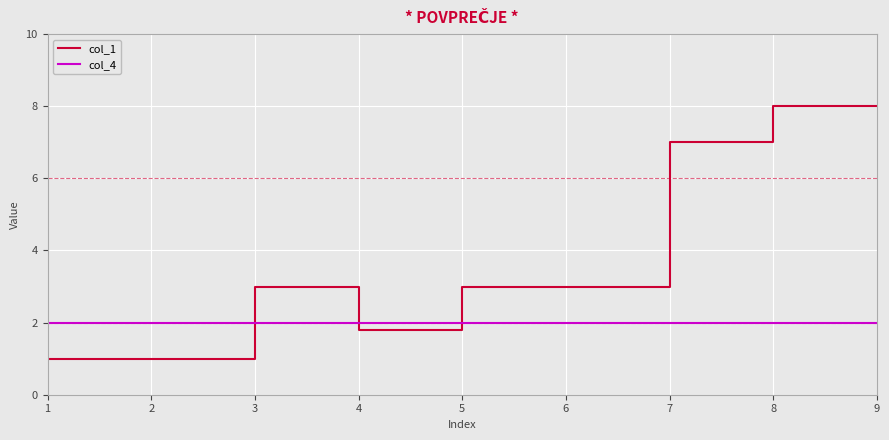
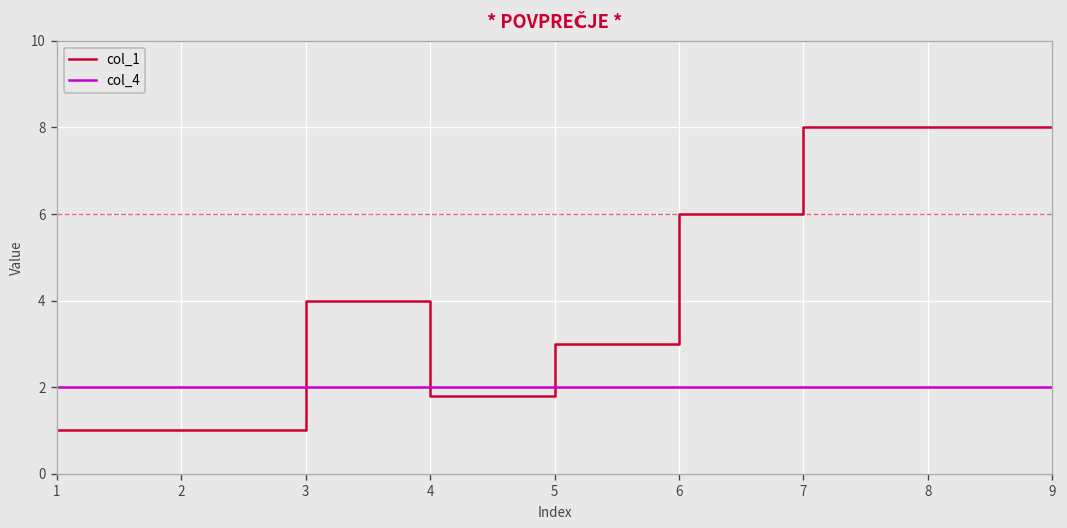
col_1, 3: 3 -> 4
col_1, 6: 3 -> 6
col_1, 7: 7 -> 8
